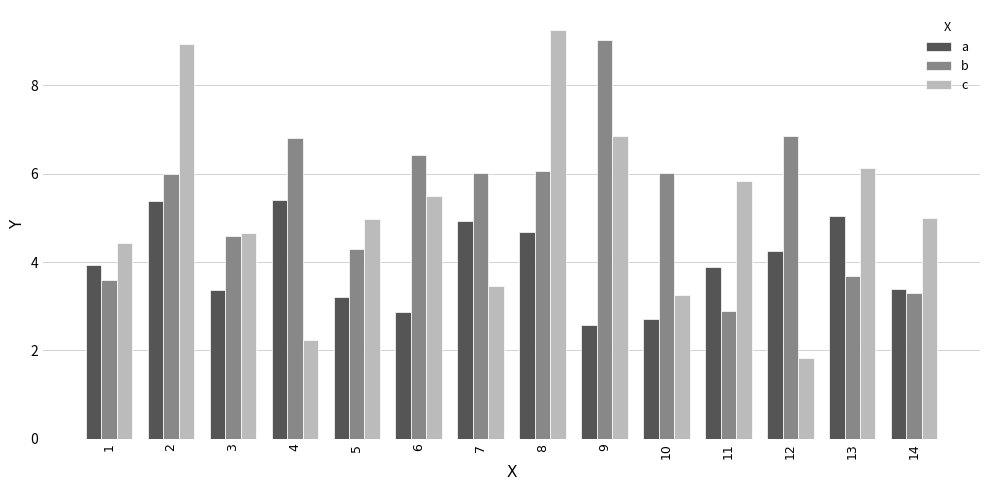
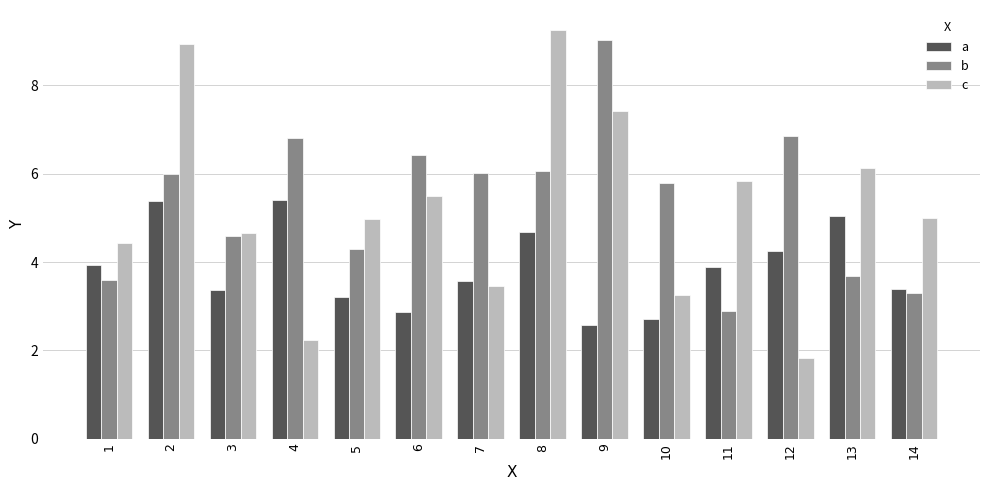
a, 7: 4.9 -> 3.6
c, 9: 6.8 -> 7.4
b, 10: 6.0 -> 5.8
